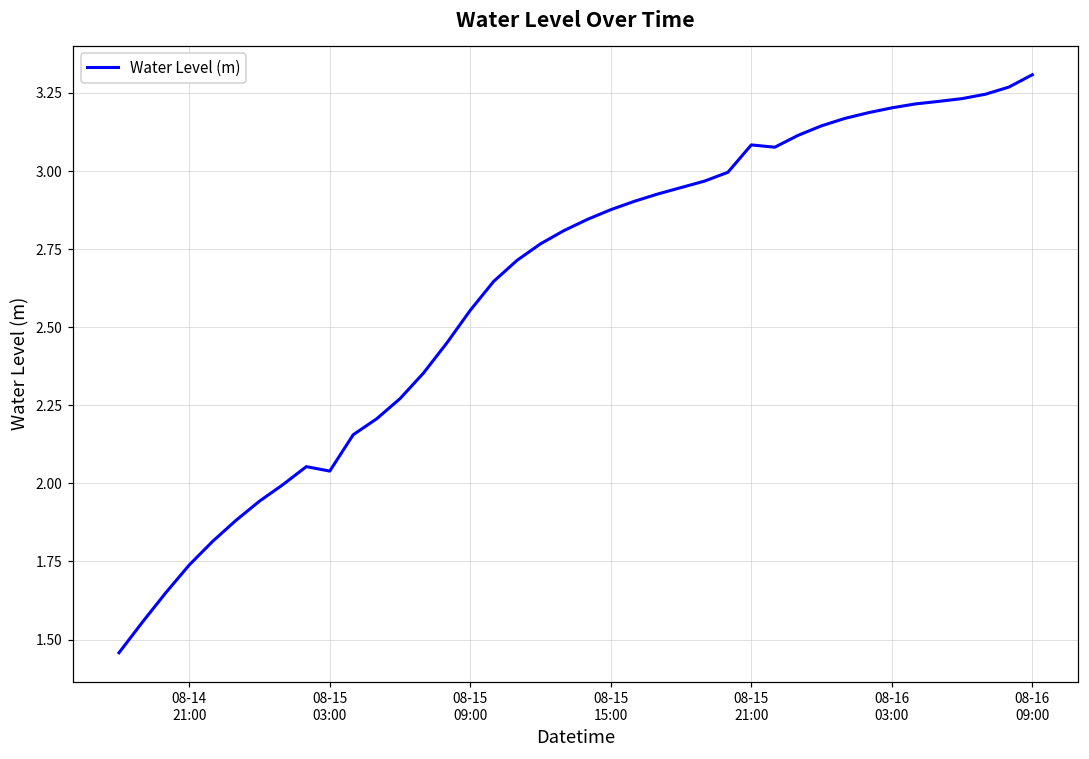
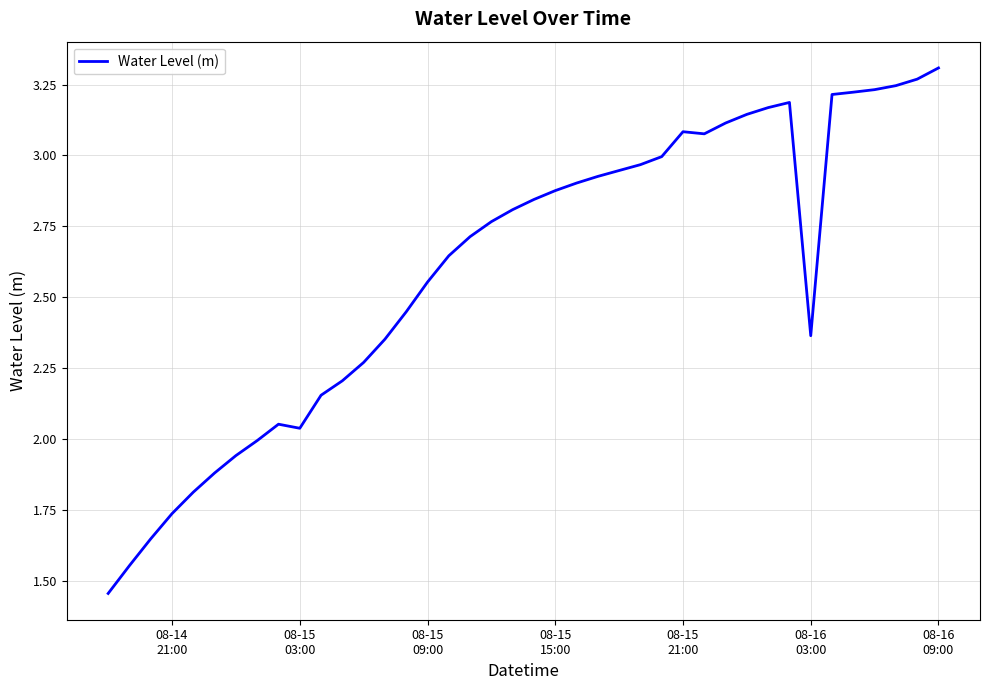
08-16 03:00: 3.20 -> 2.37
